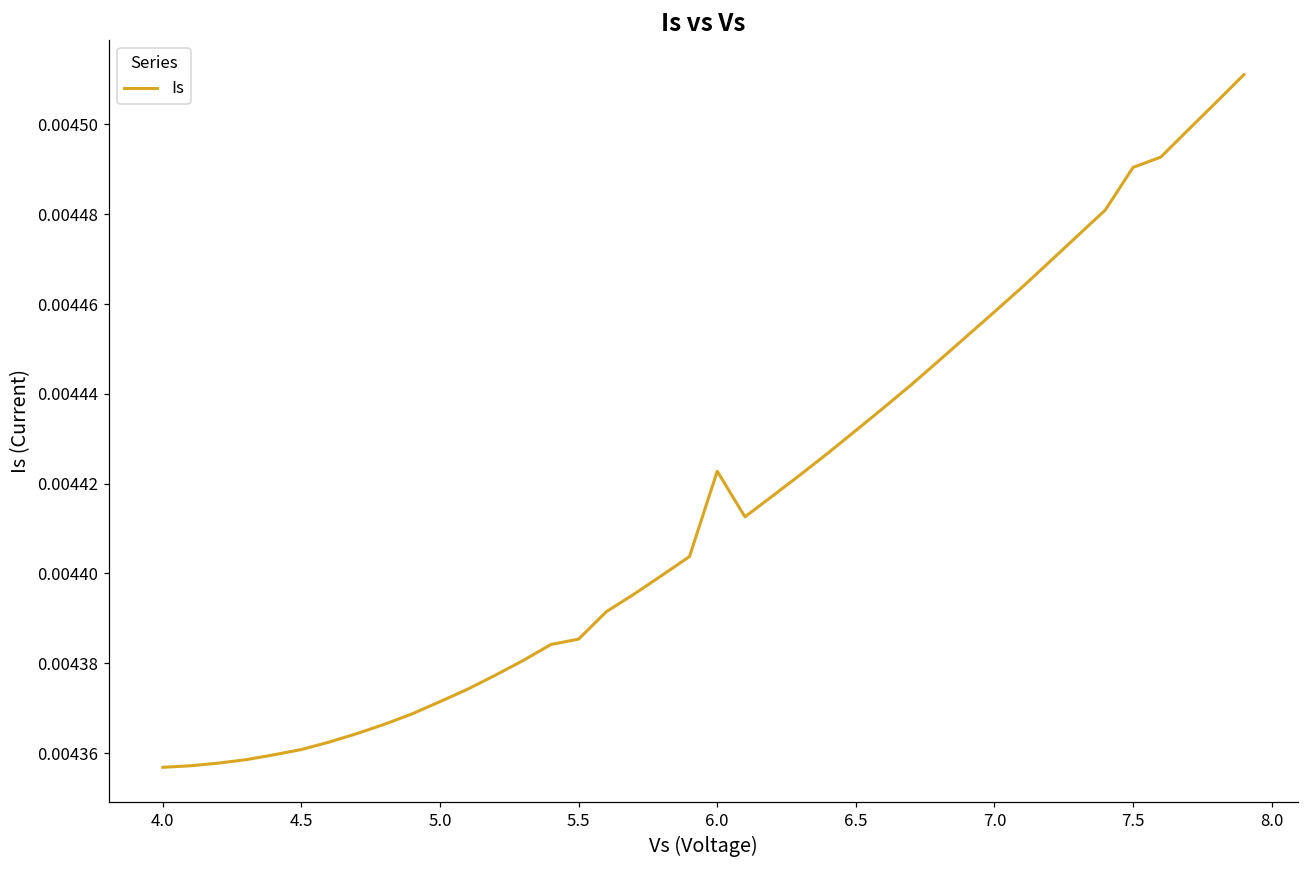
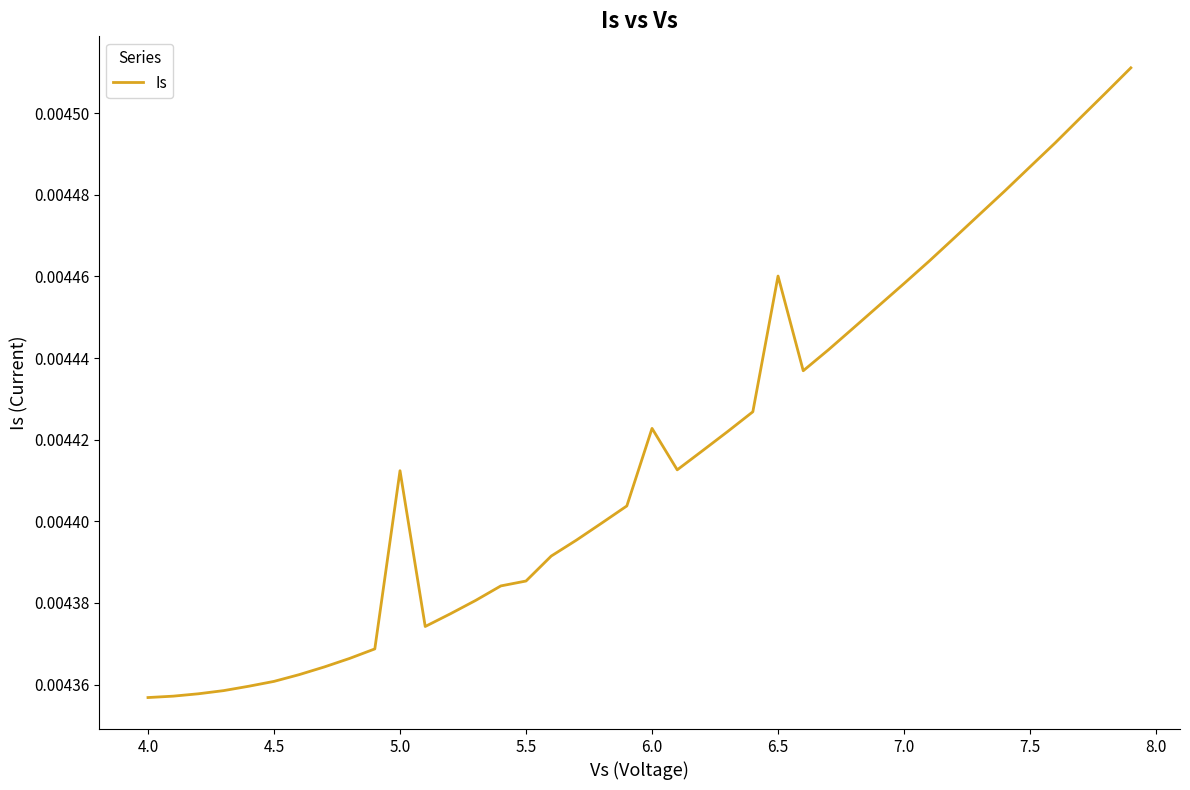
5.0: 0.004371 -> 0.004412
6.5: 0.004432 -> 0.004460
7.5: 0.004490 -> 0.004487
